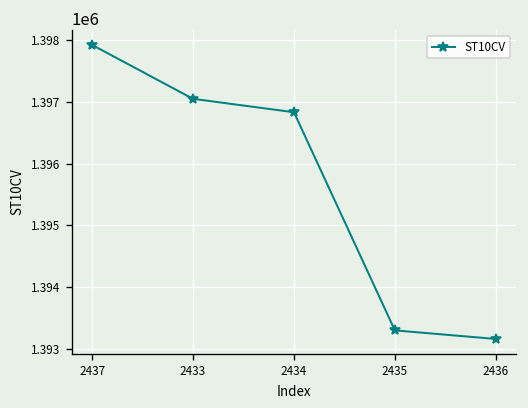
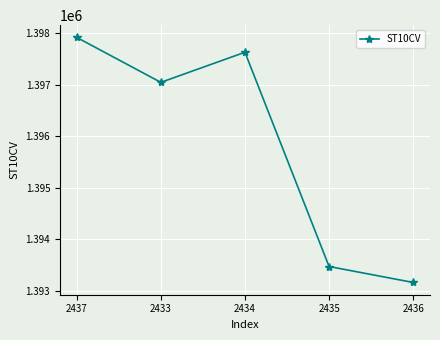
2434: 1396800 -> 1397600
2435: 1393300 -> 1393500
